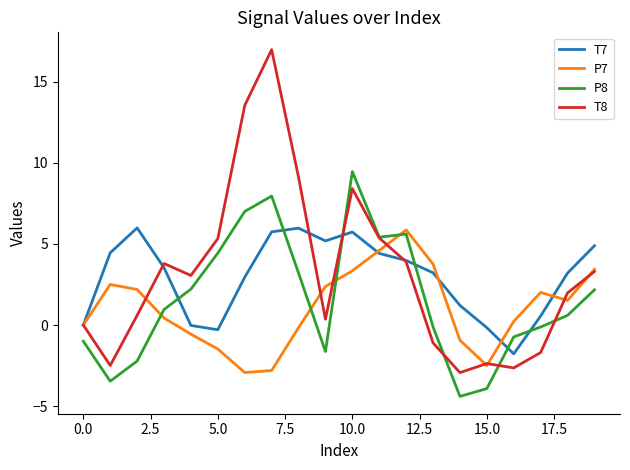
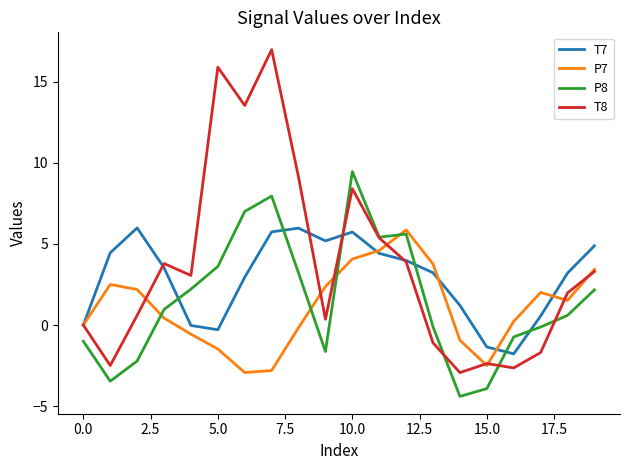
P8, 5.0: 4.4 -> 3.6
T8, 5.0: 5.3 -> 15.9
P7, 10.0: 3.3 -> 4.1
T7, 15.0: -0.2 -> -1.4
